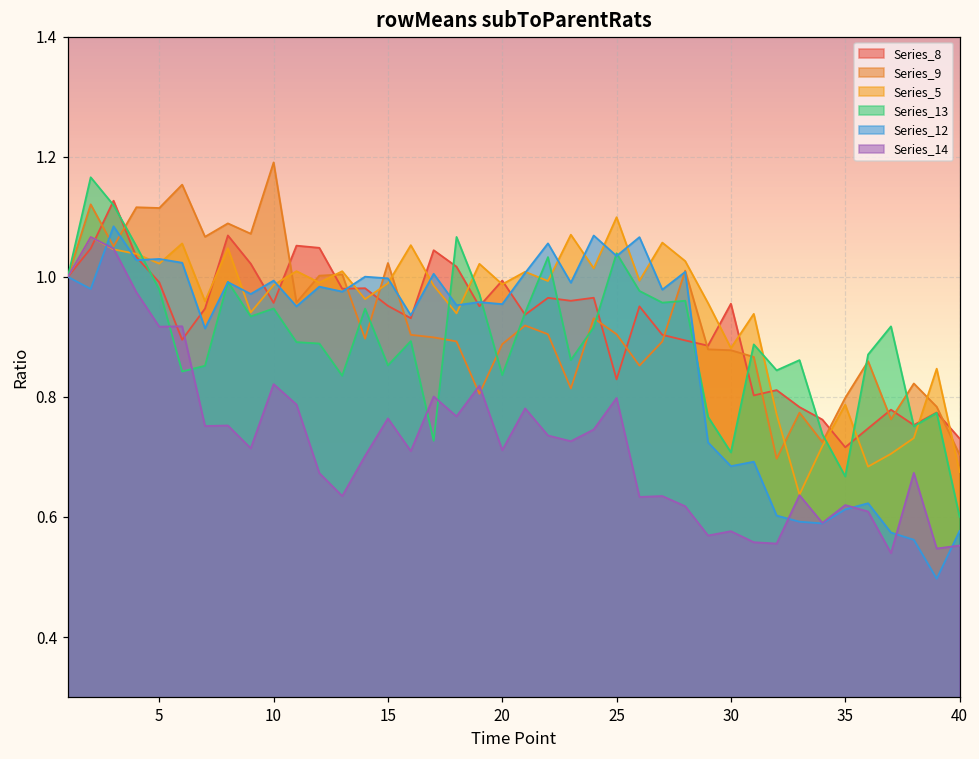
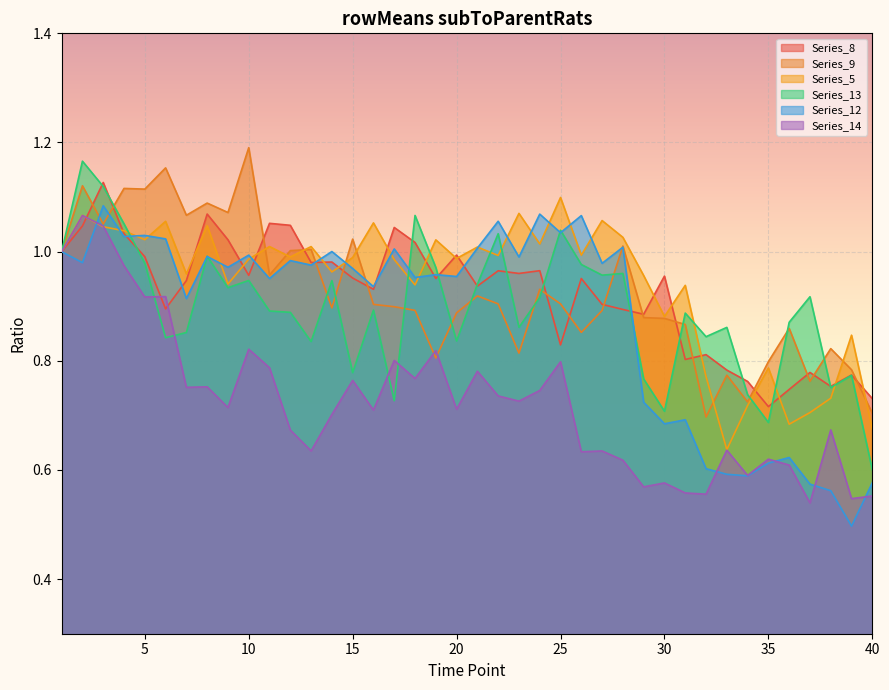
Series_13, 15: 0.85 -> 0.78
Series_12, 15: 1.00 -> 0.97
Series_13, 35: 0.67 -> 0.69
